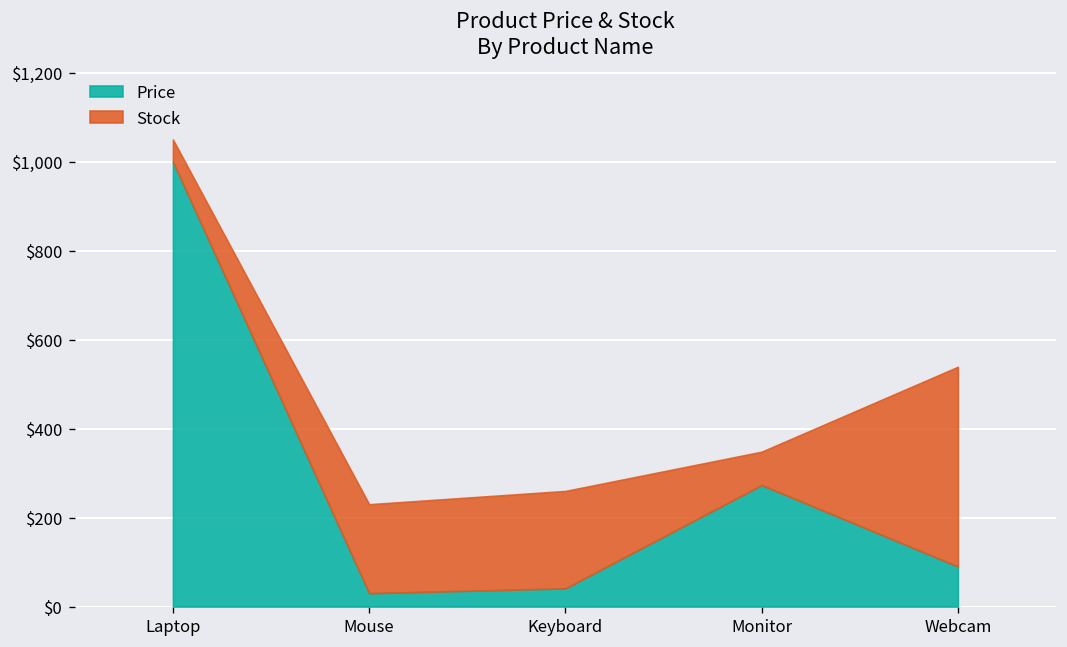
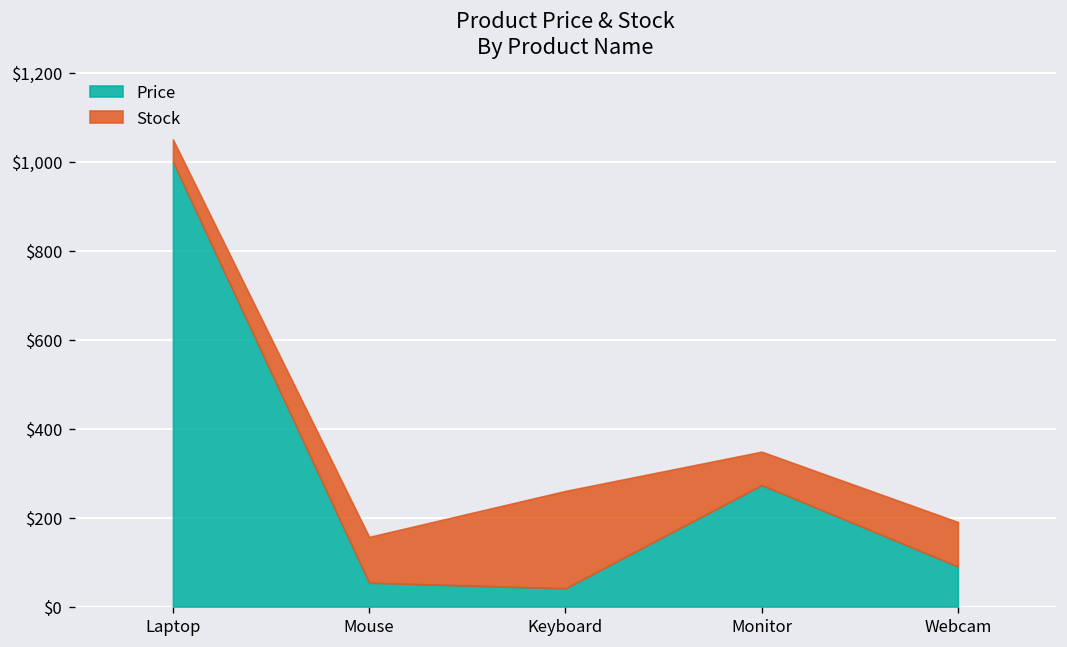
Price, Mouse: $30 -> $50
Stock, Mouse: $200 -> $100
Stock, Webcam: $450 -> $100
